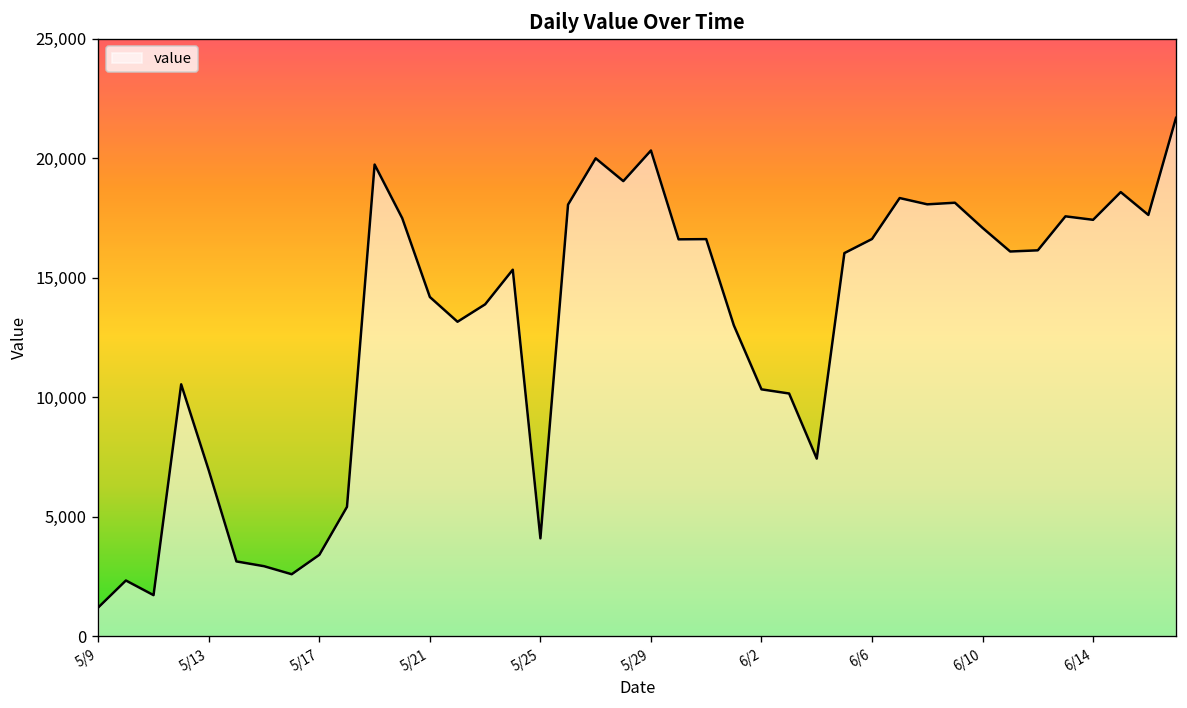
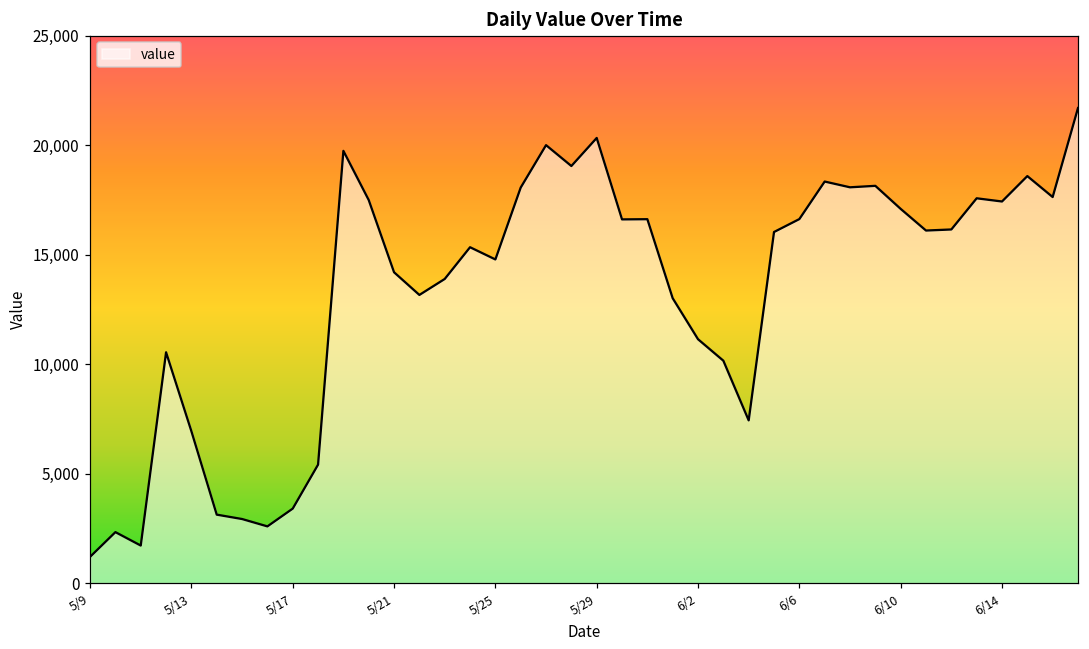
5/25: 4,100 -> 14,800
6/2: 10,300 -> 11,100
